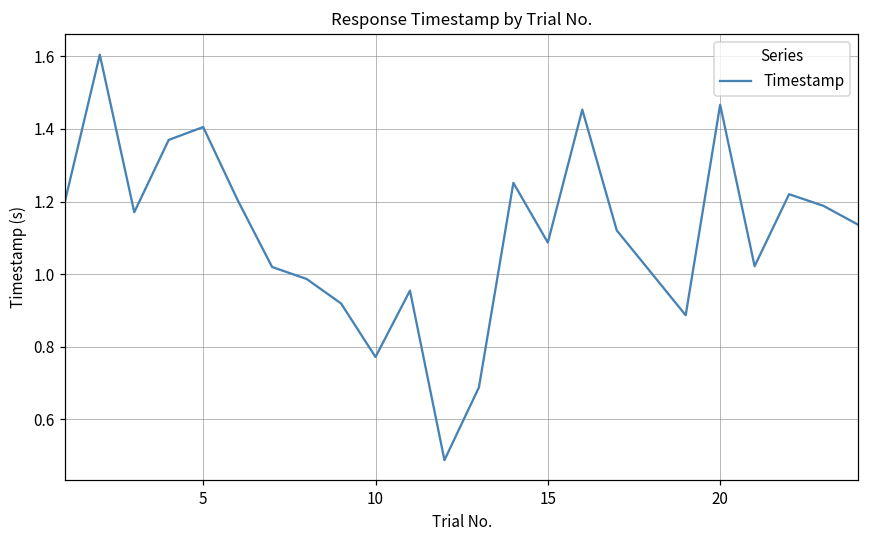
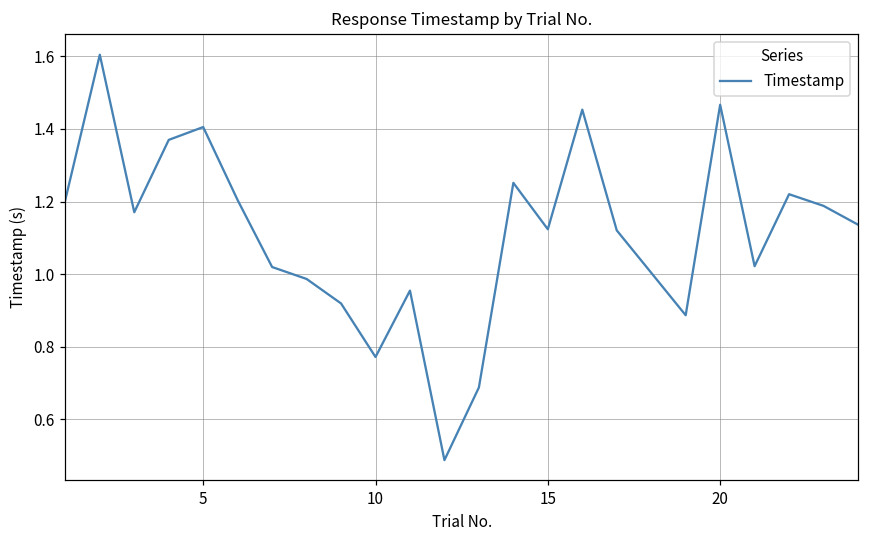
15: 1.09 -> 1.12
